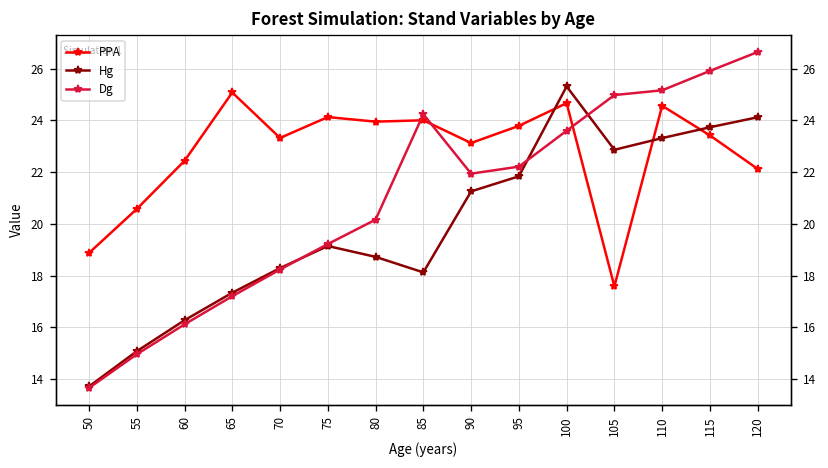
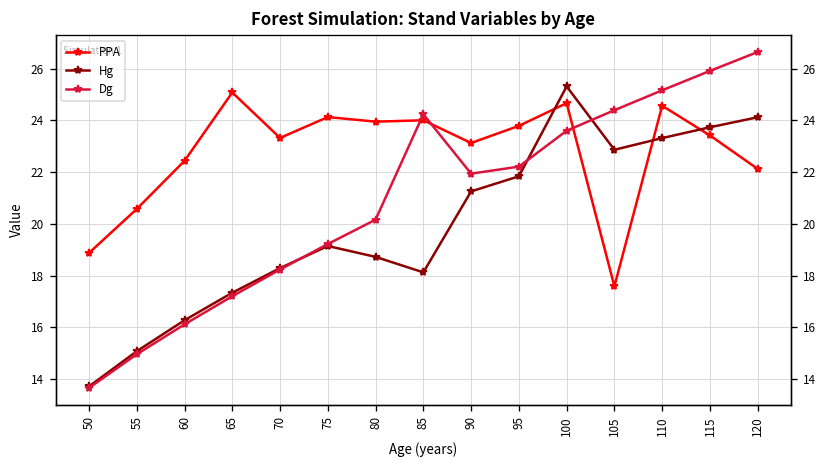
Dg, 105: 25.0 -> 24.4
